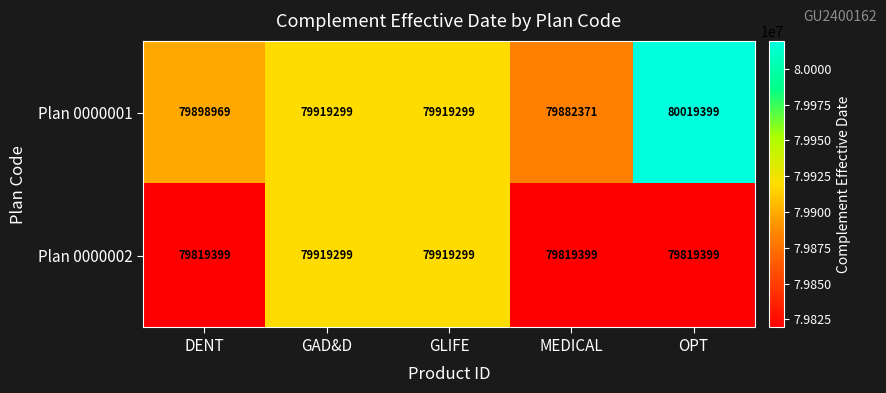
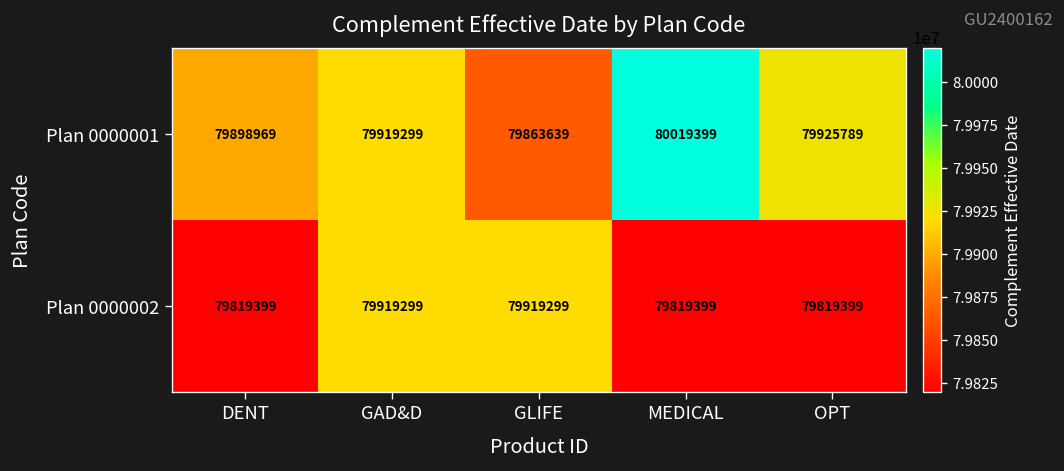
Plan 0000001, GLIFE: 79919299 -> 79863639
Plan 0000001, MEDICAL: 79882371 -> 80019399
Plan 0000001, OPT: 80019399 -> 79925789
